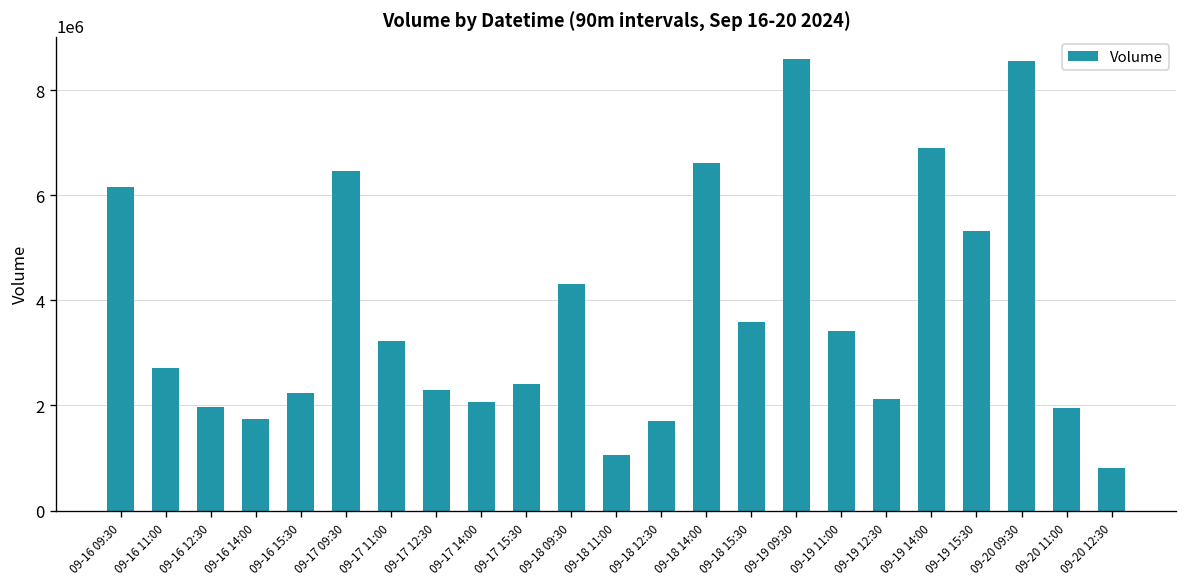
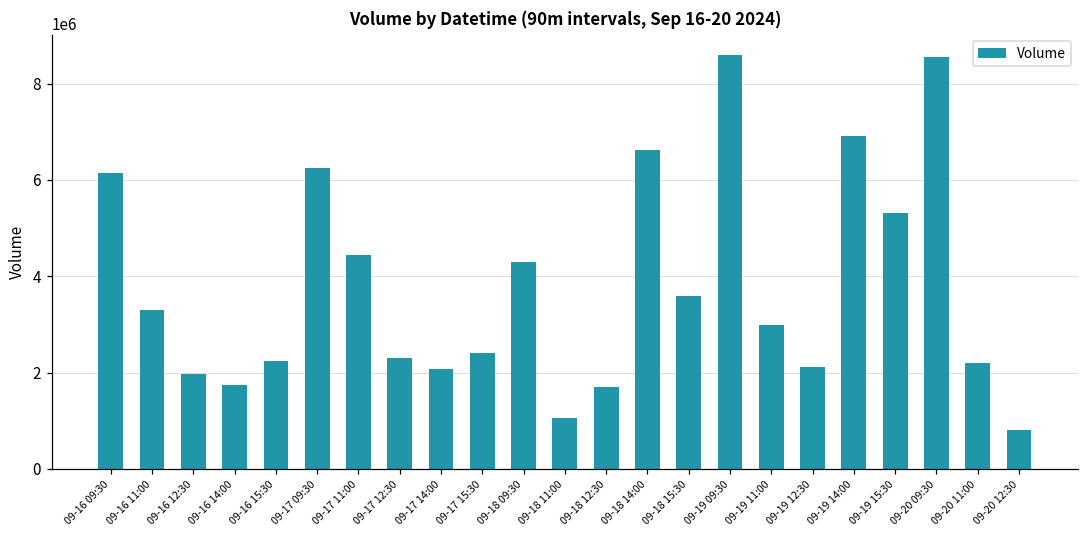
09-16 11:00: 2700000 -> 3300000
09-17 09:30: 6500000 -> 6200000
09-17 11:00: 3200000 -> 4400000
09-19 11:00: 3400000 -> 3000000
09-20 11:00: 2000000 -> 2200000
